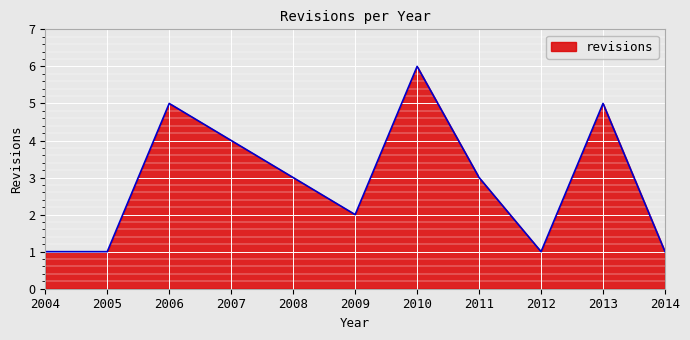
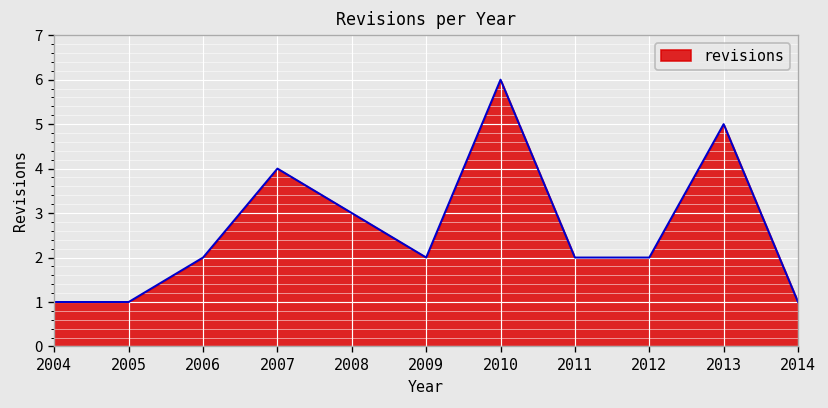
2006: 5 -> 2
2011: 3 -> 2
2012: 1 -> 2
